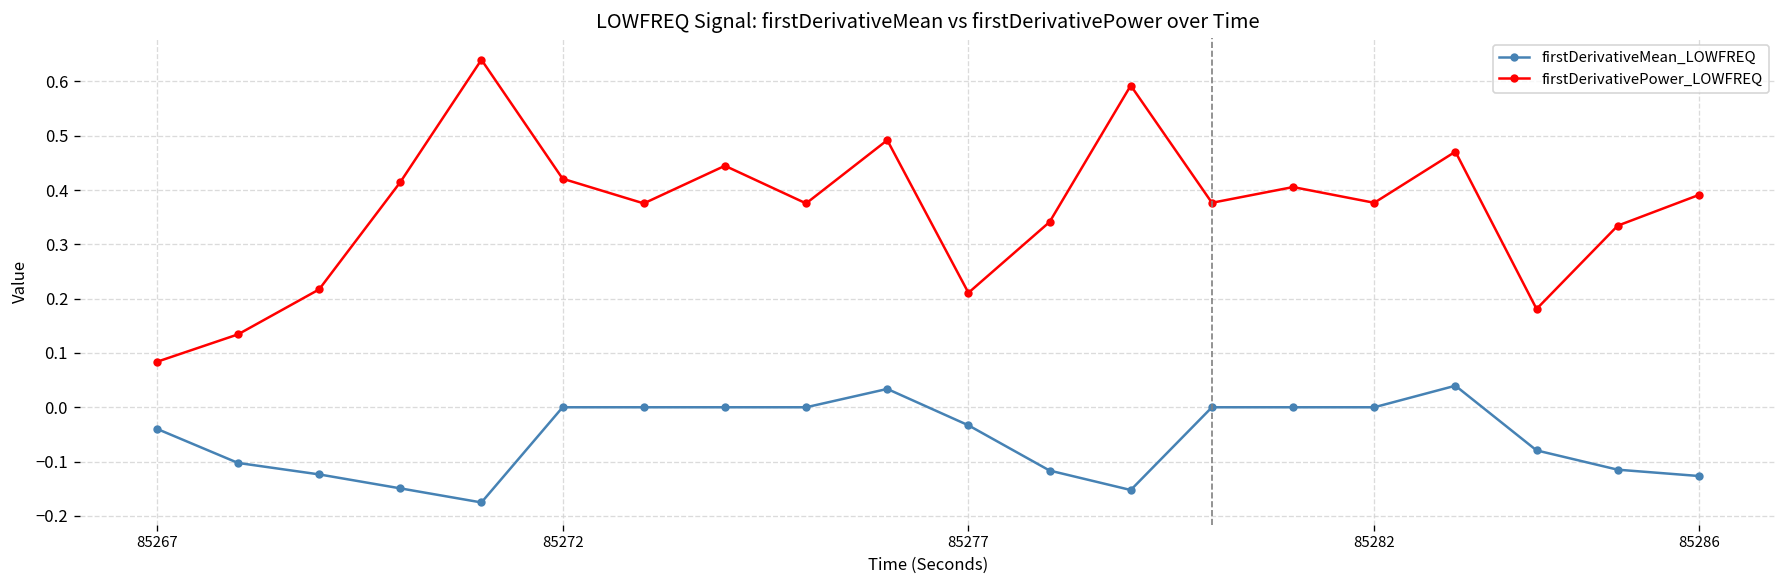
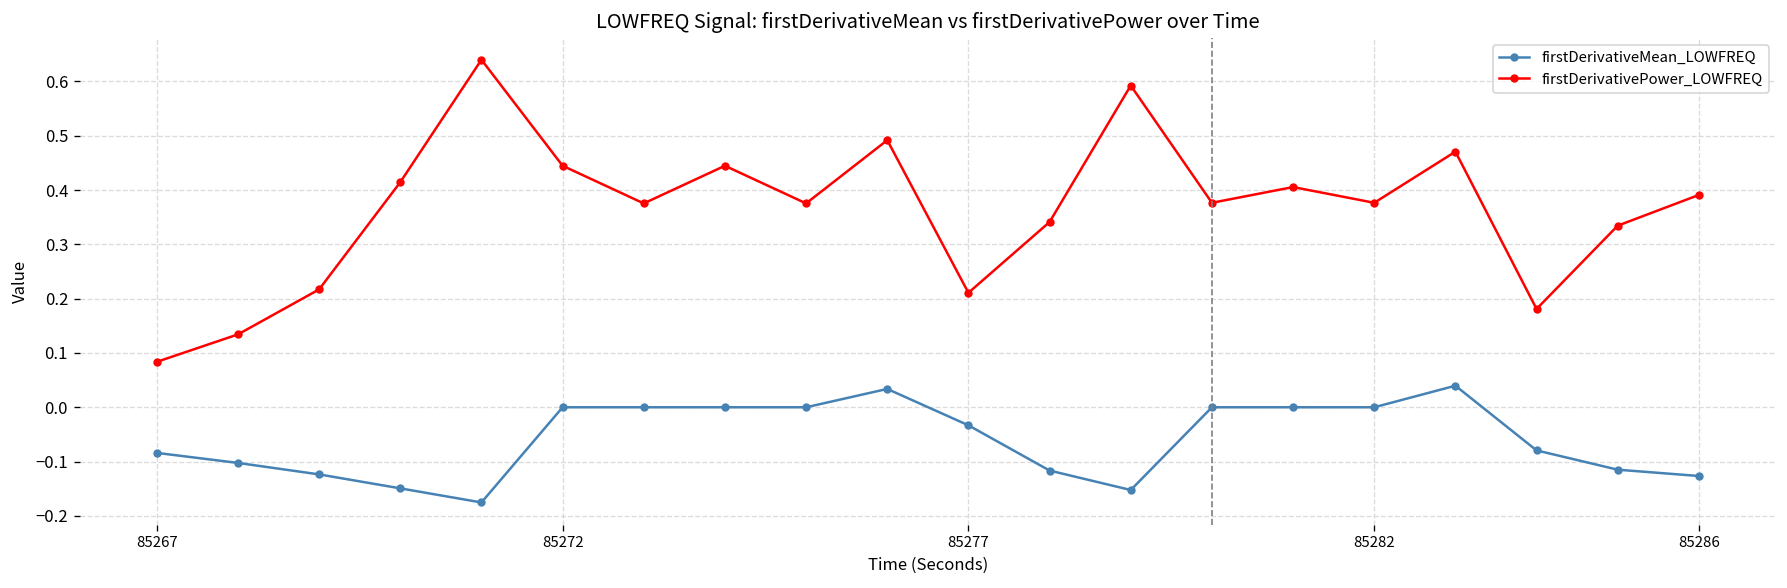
firstDerivativeMean_LOWFREQ, 85267: -0.04 -> -0.08
firstDerivativePower_LOWFREQ, 85272: 0.42 -> 0.44
